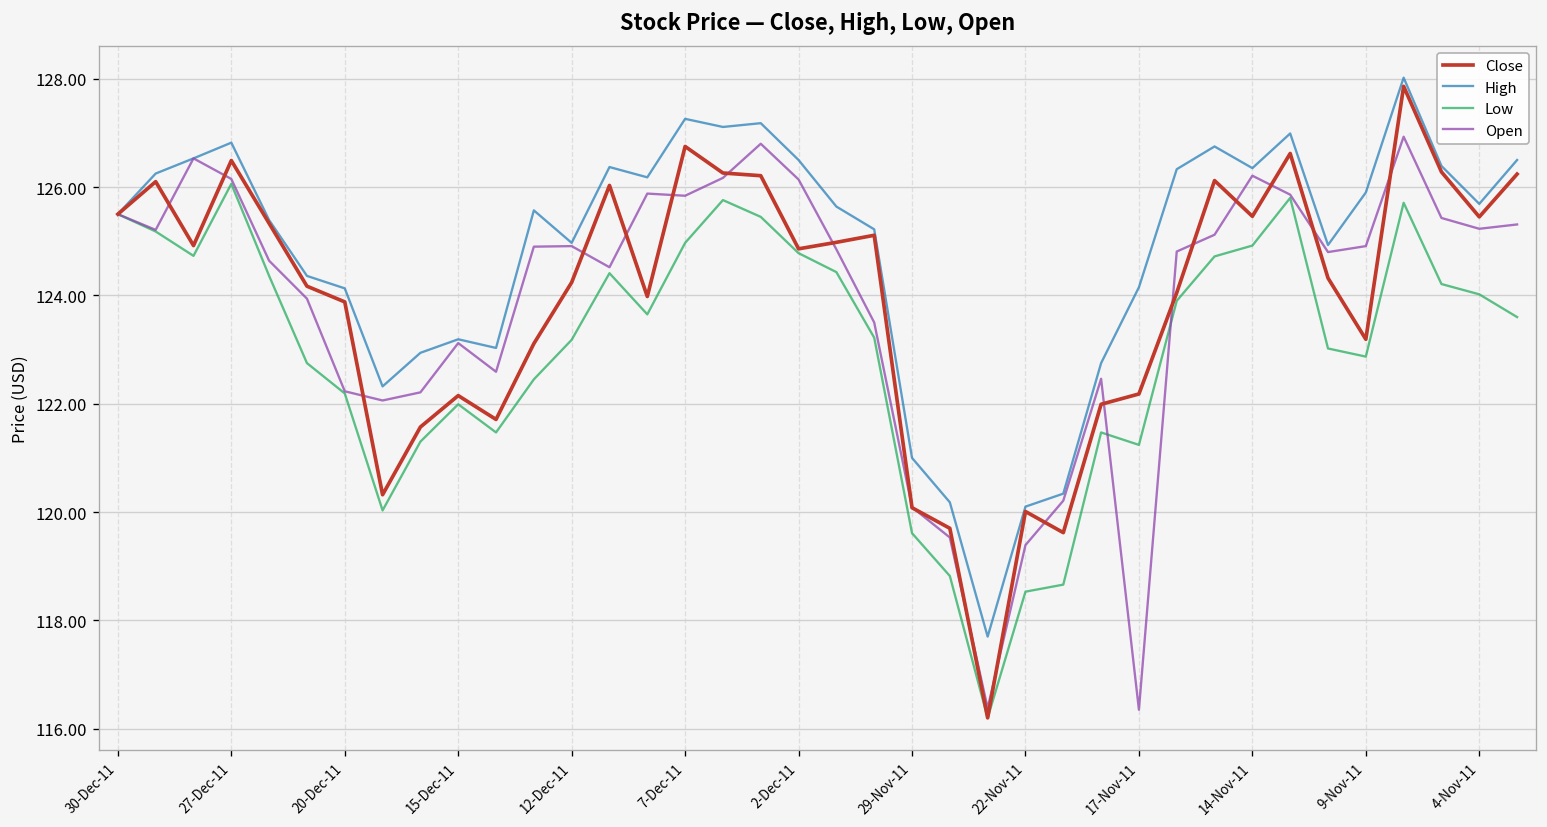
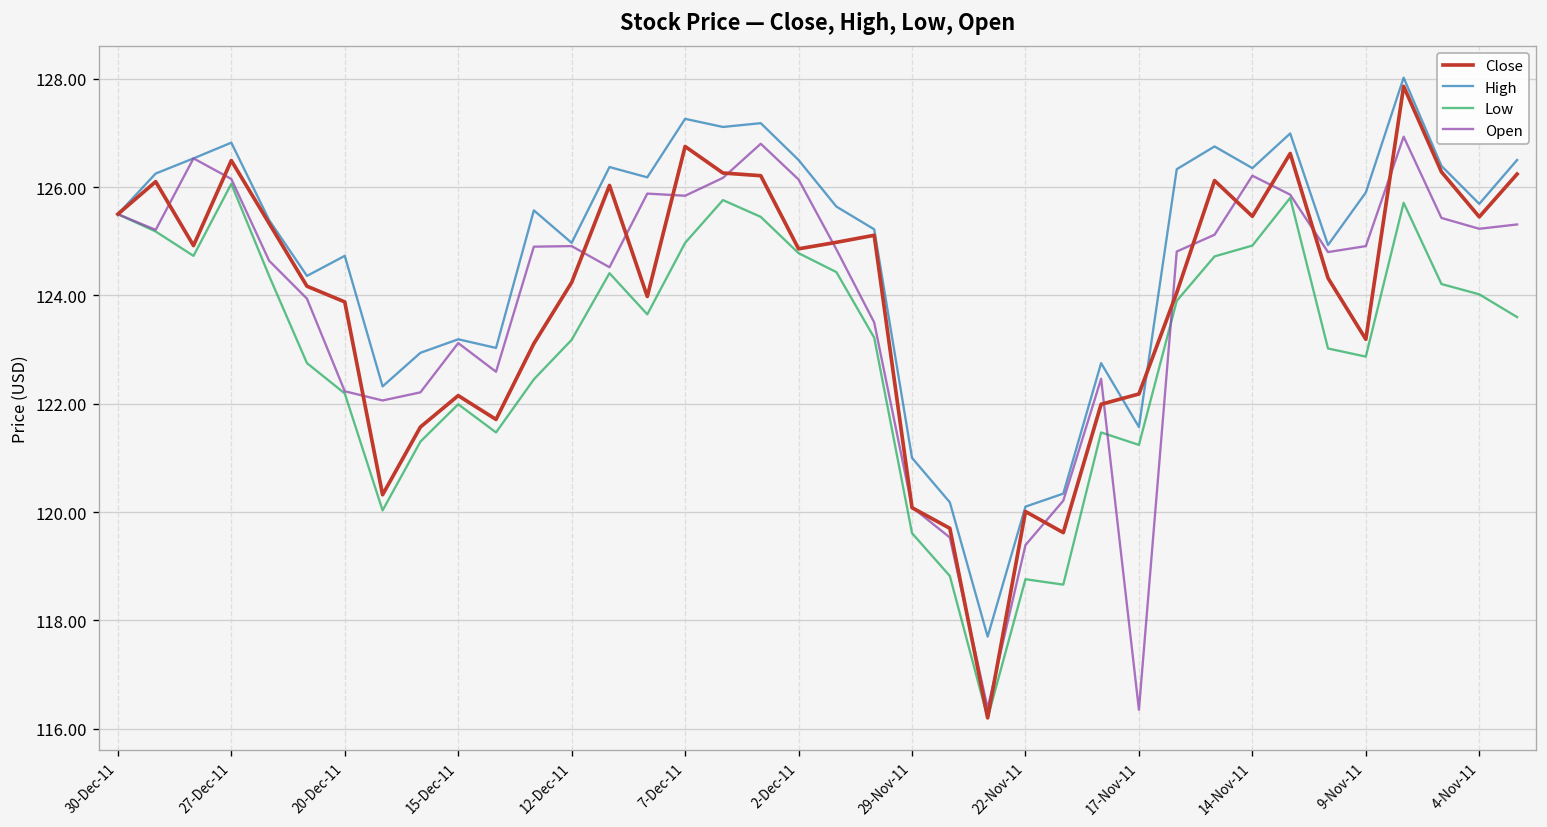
High, 20-Dec-11: 124.1 -> 124.7
Low, 22-Nov-11: 118.5 -> 118.8
High, 17-Nov-11: 124.2 -> 121.6
